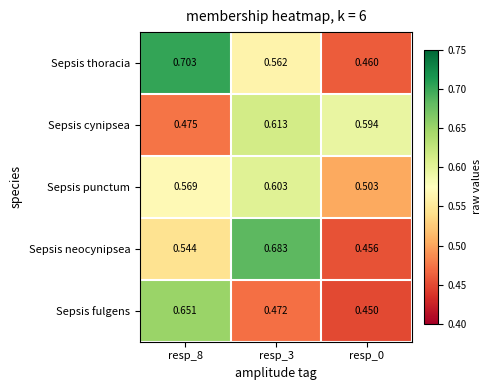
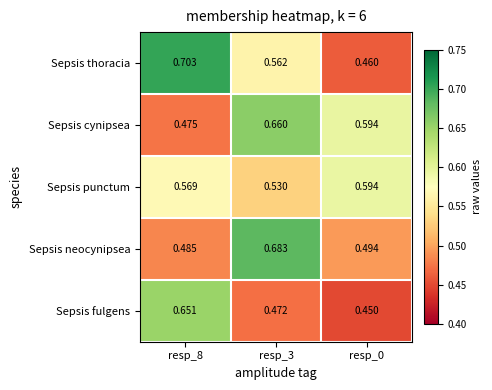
Sepsis cynipsea, resp_3: 0.613 -> 0.660
Sepsis punctum, resp_3: 0.603 -> 0.530
Sepsis punctum, resp_0: 0.503 -> 0.594
Sepsis neocynipsea, resp_8: 0.544 -> 0.485
Sepsis neocynipsea, resp_0: 0.456 -> 0.494
